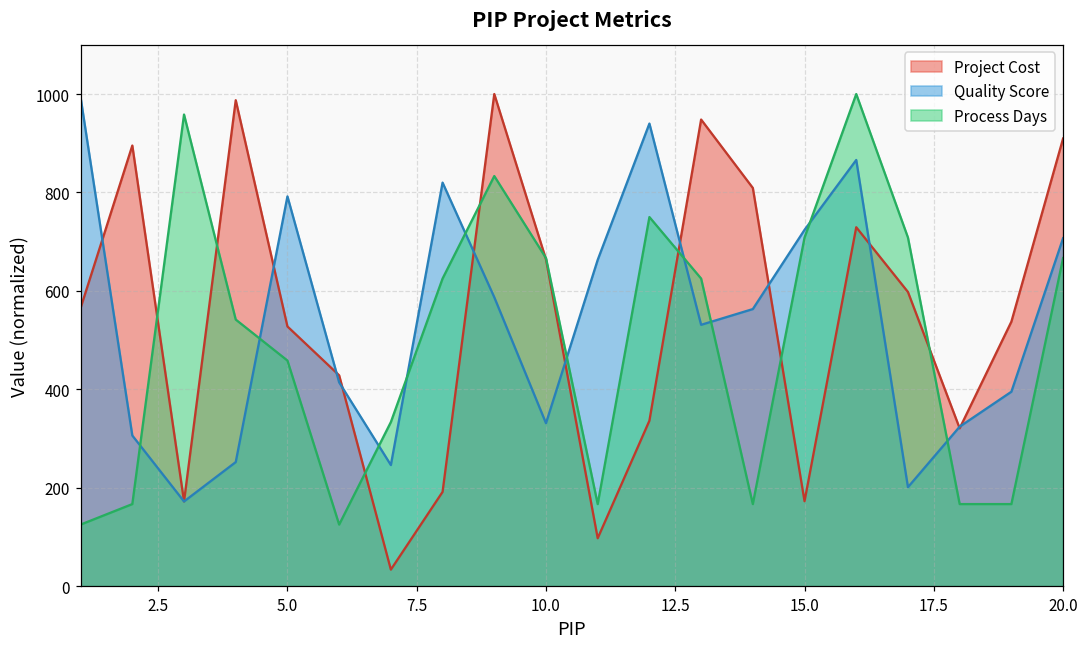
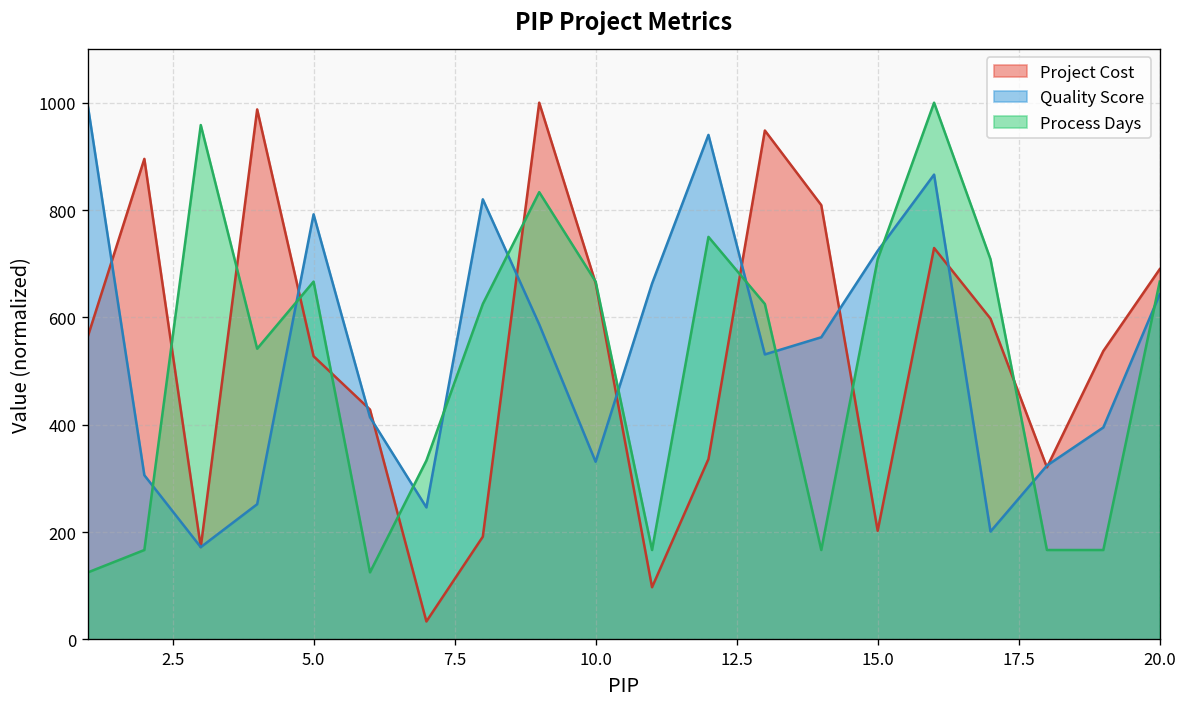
Process Days, 5.0: 460 -> 670
Project Cost, 15.0: 170 -> 200
Project Cost, 20.0: 910 -> 690
Quality Score, 20.0: 710 -> 640
